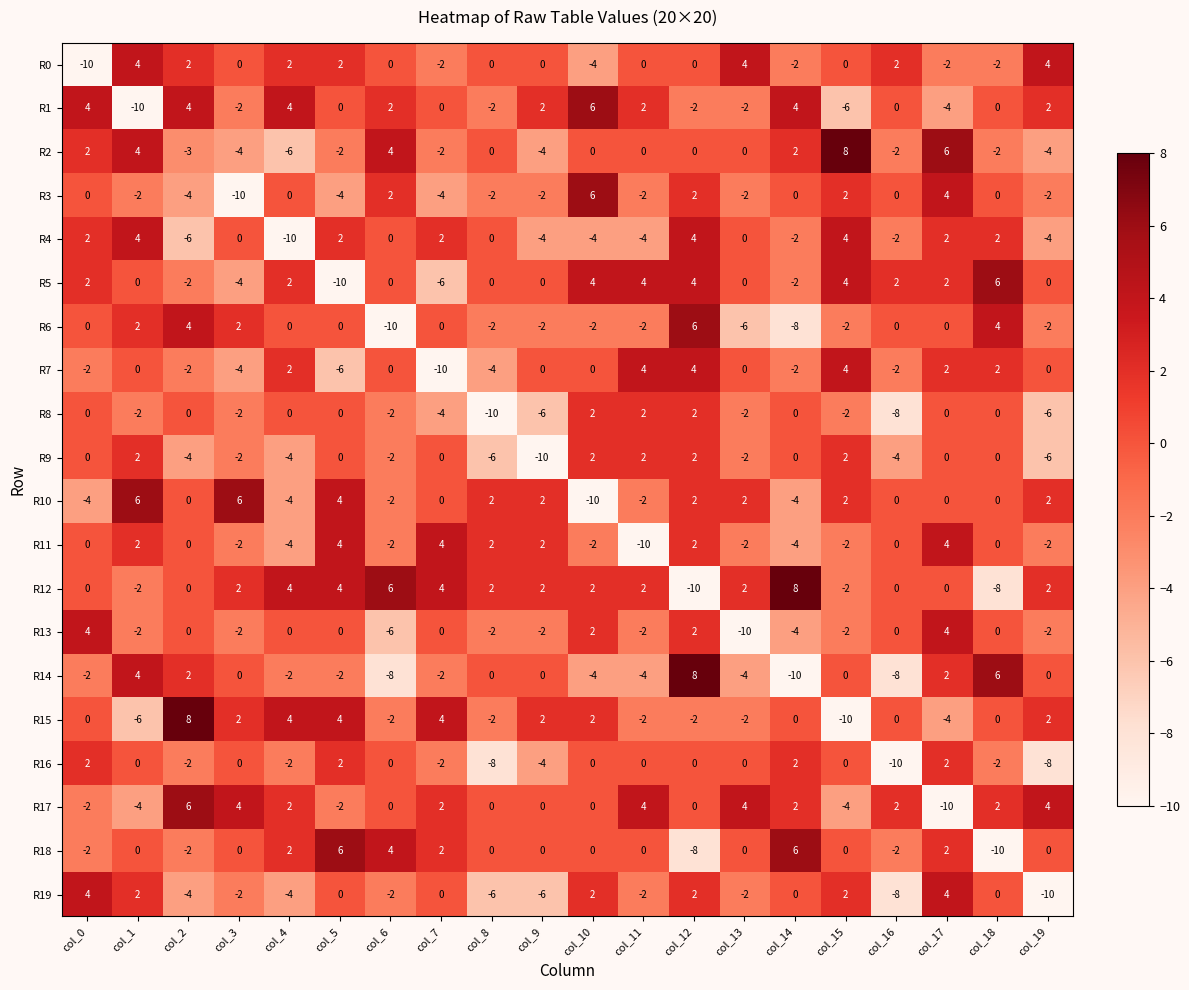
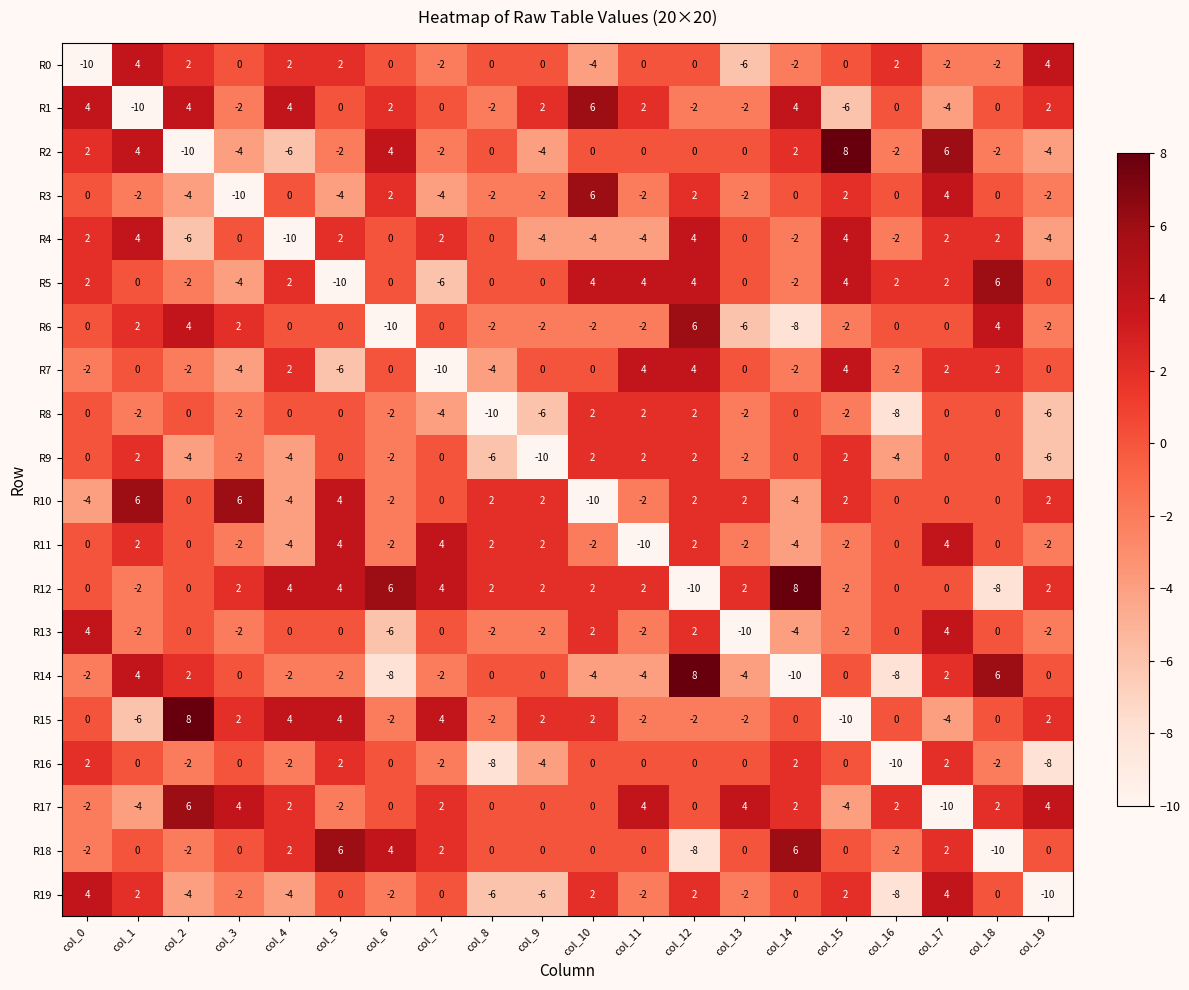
R0, col_13: 4 -> -6
R2, col_2: -3 -> -10
